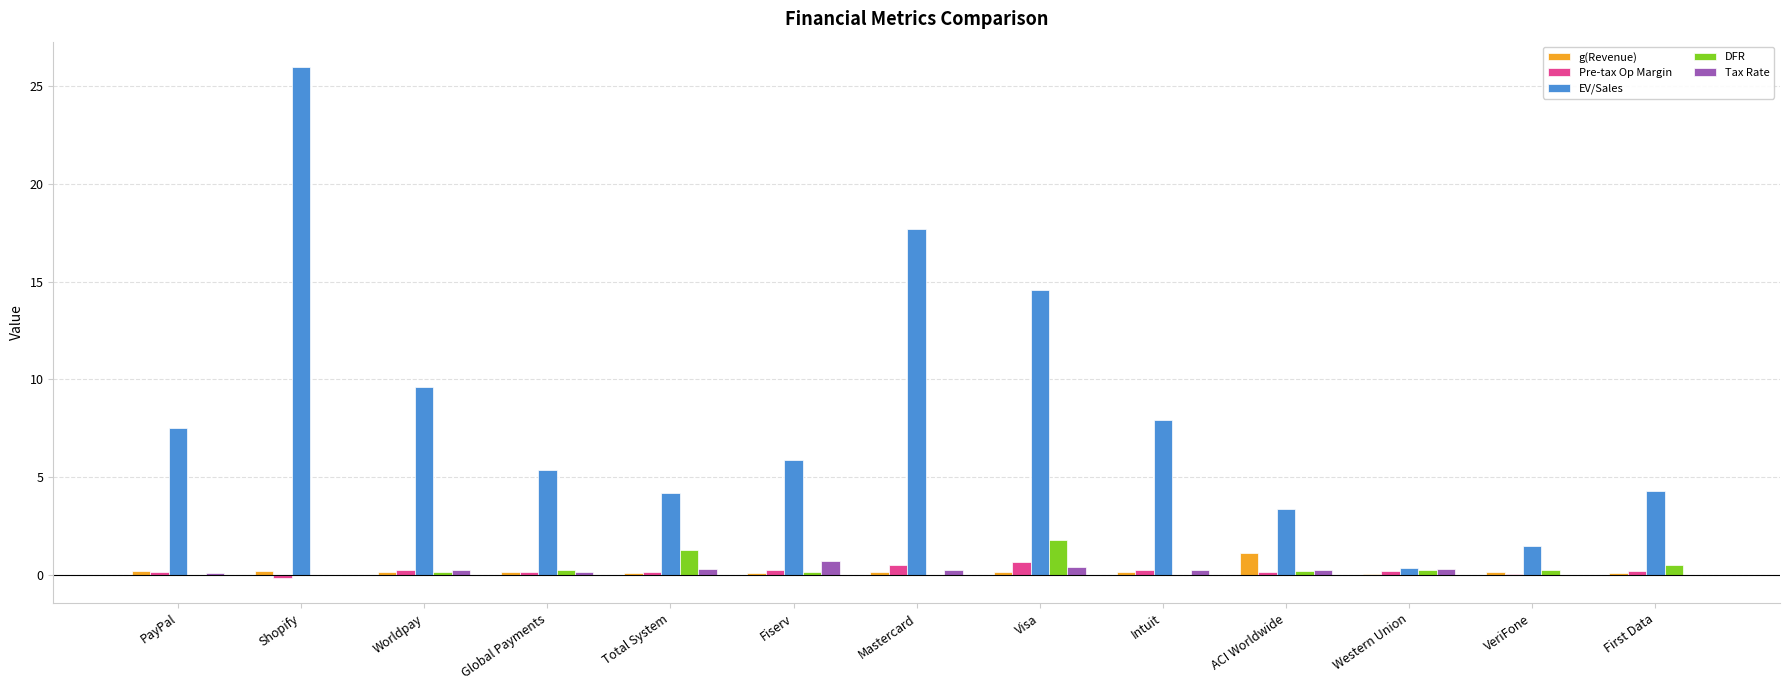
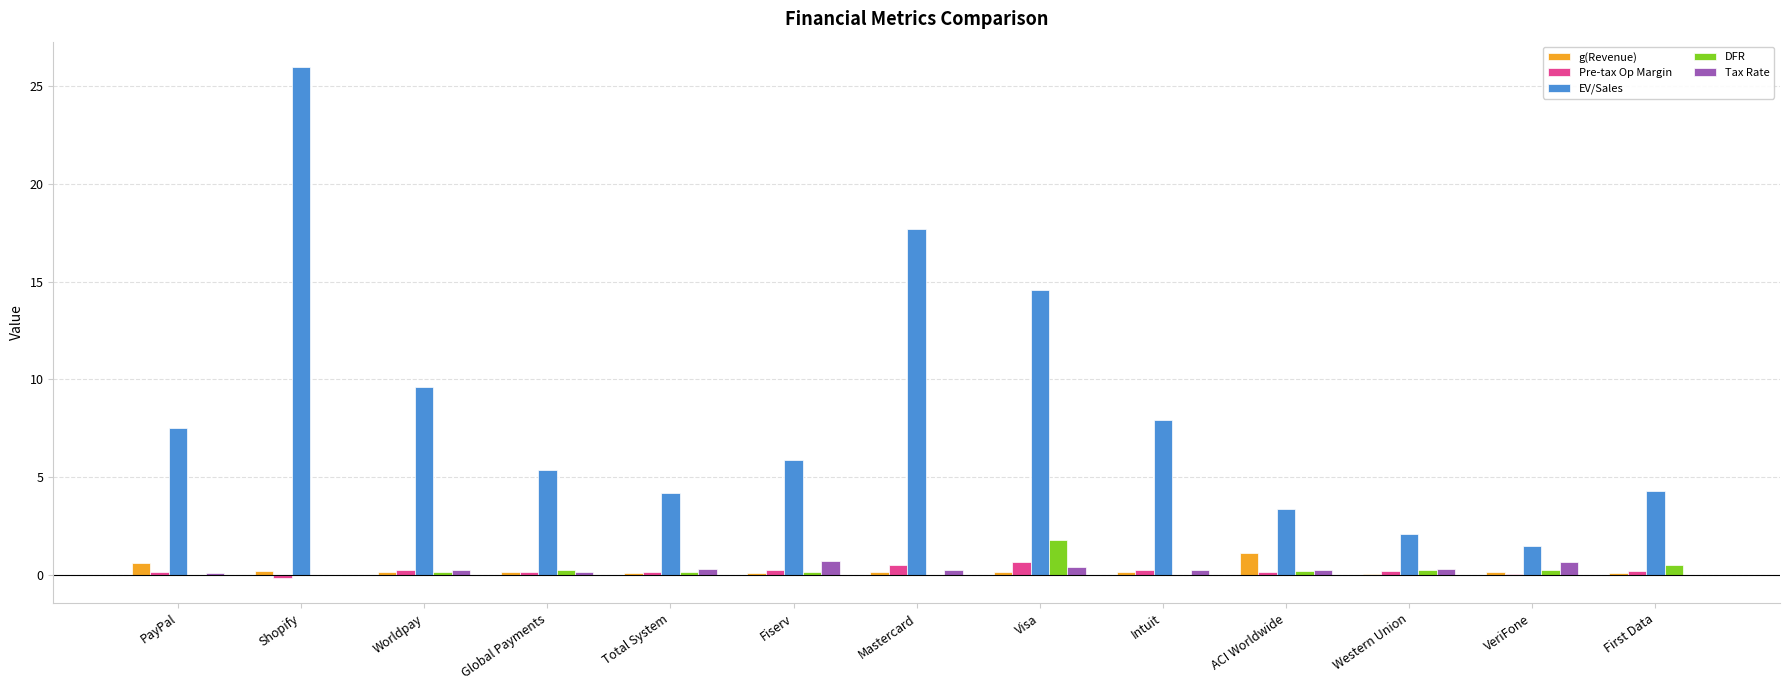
g(Revenue), PayPal: 0.2 -> 0.6
DFR, Total System: 1.3 -> 0.2
EV/Sales, Western Union: 0.4 -> 2.1
Tax Rate, VeriFone: 0.0 -> 0.7
